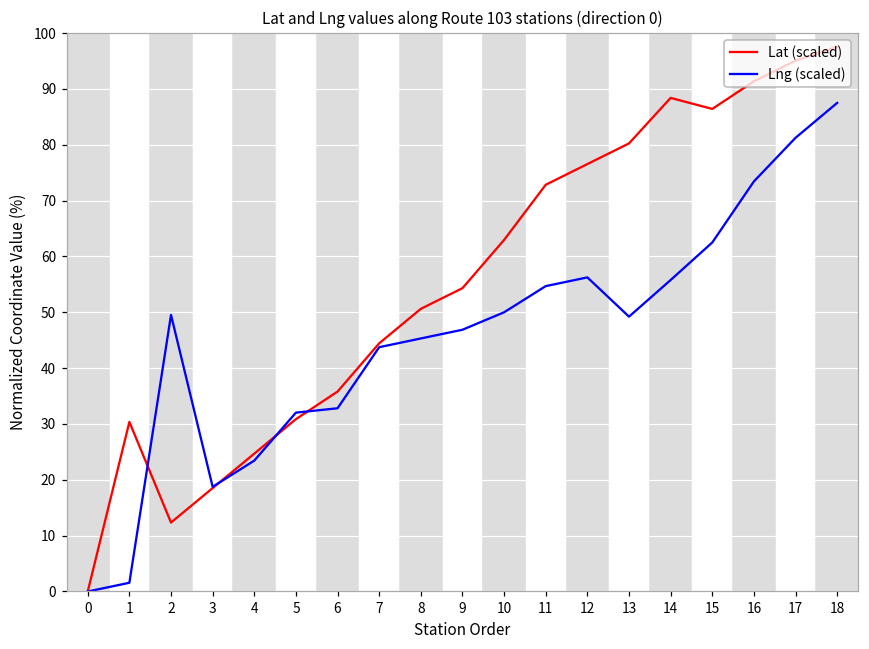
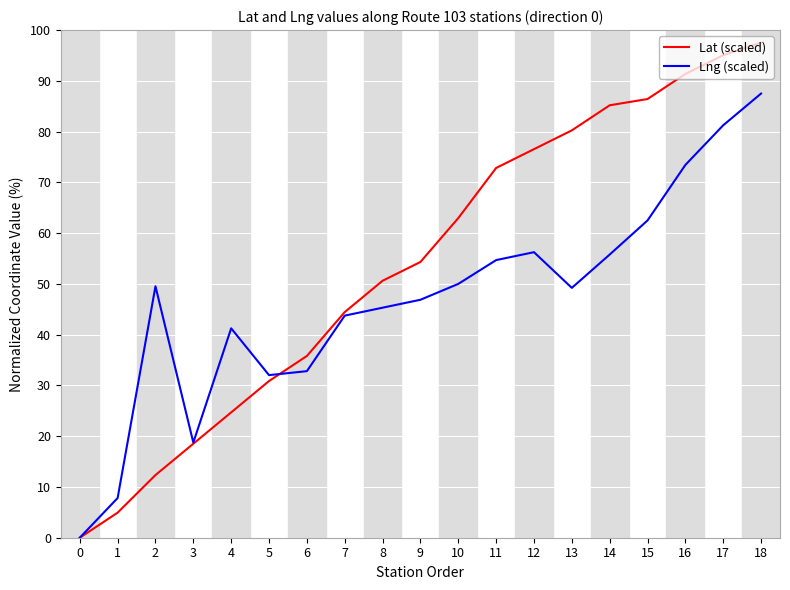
Lat (scaled), 1: 30 -> 5
Lng (scaled), 1: 2 -> 8
Lng (scaled), 4: 23 -> 41
Lat (scaled), 14: 88 -> 85
